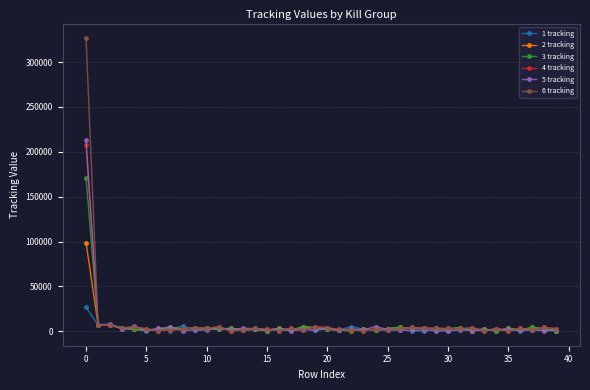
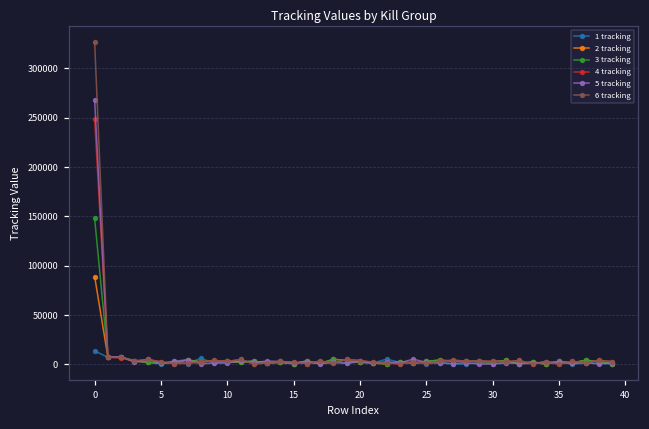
1 tracking, 0: 30000 -> 10000
2 tracking, 0: 100000 -> 90000
3 tracking, 0: 170000 -> 150000
4 tracking, 0: 210000 -> 250000
5 tracking, 0: 210000 -> 270000
